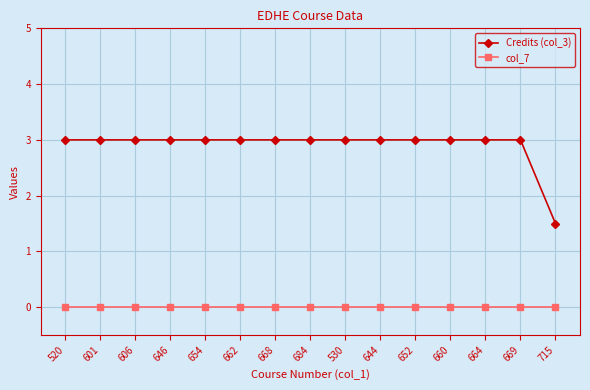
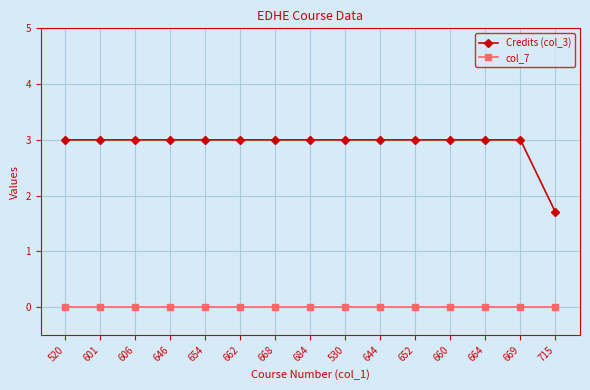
Credits (col_3), 715: 1.5 -> 1.7
